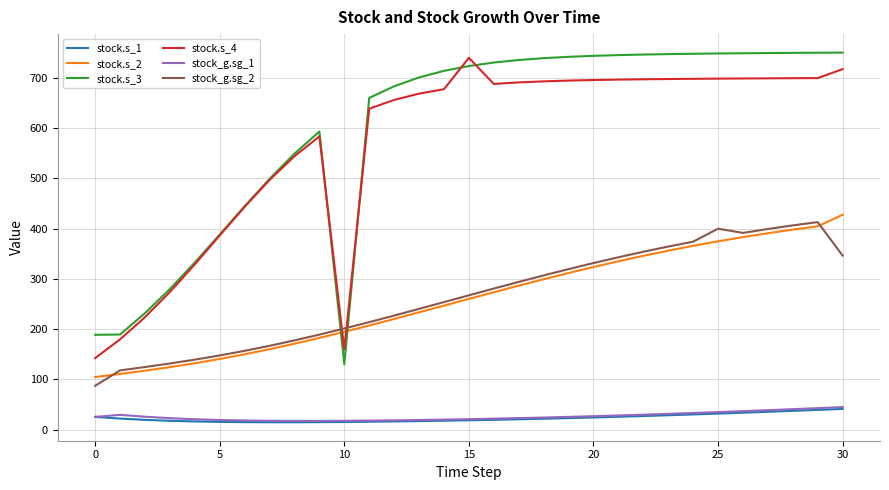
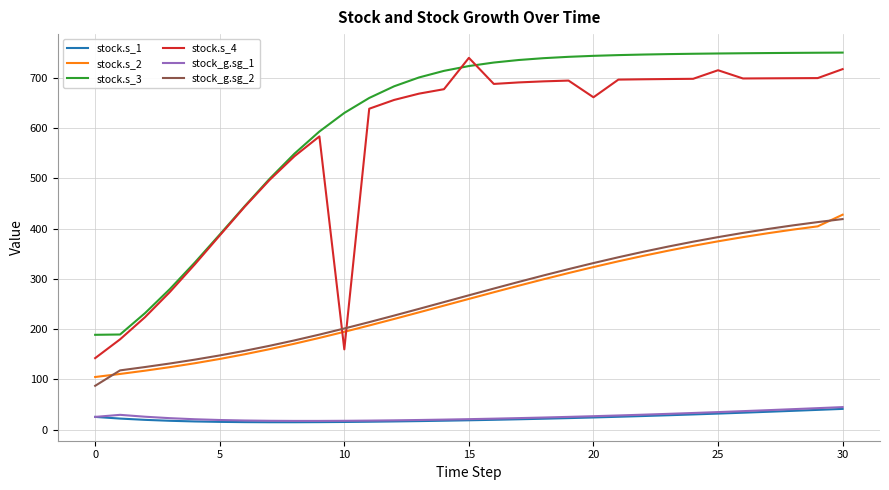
stock.s_3, 10: 130 -> 630
stock.s_4, 20: 700 -> 660
stock.s_4, 25: 700 -> 710
stock_g.sg_2, 25: 400 -> 380
stock_g.sg_2, 30: 350 -> 420
